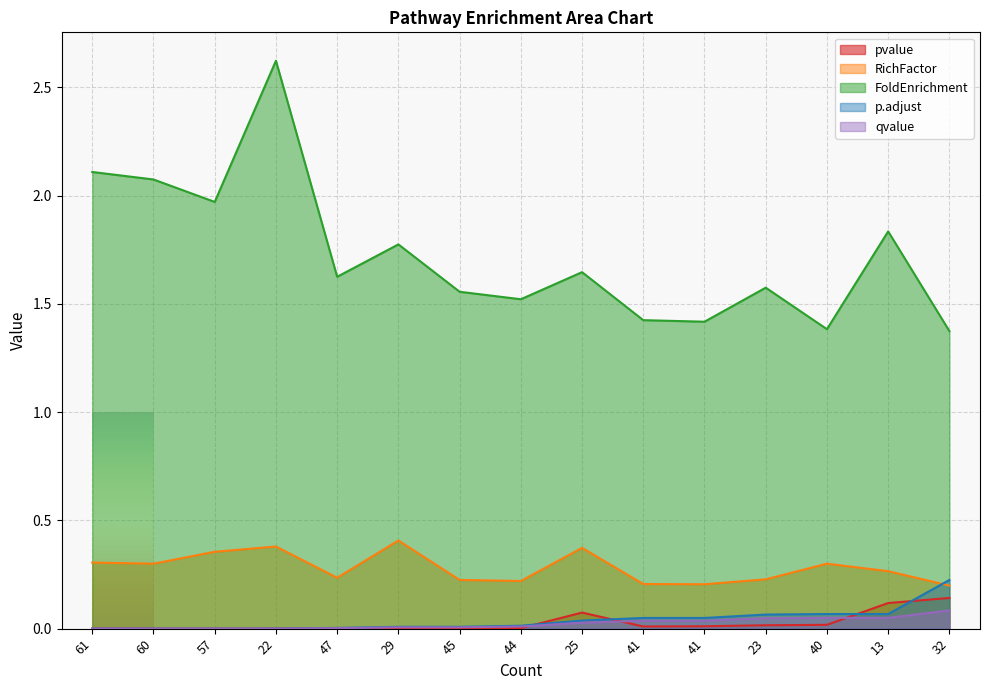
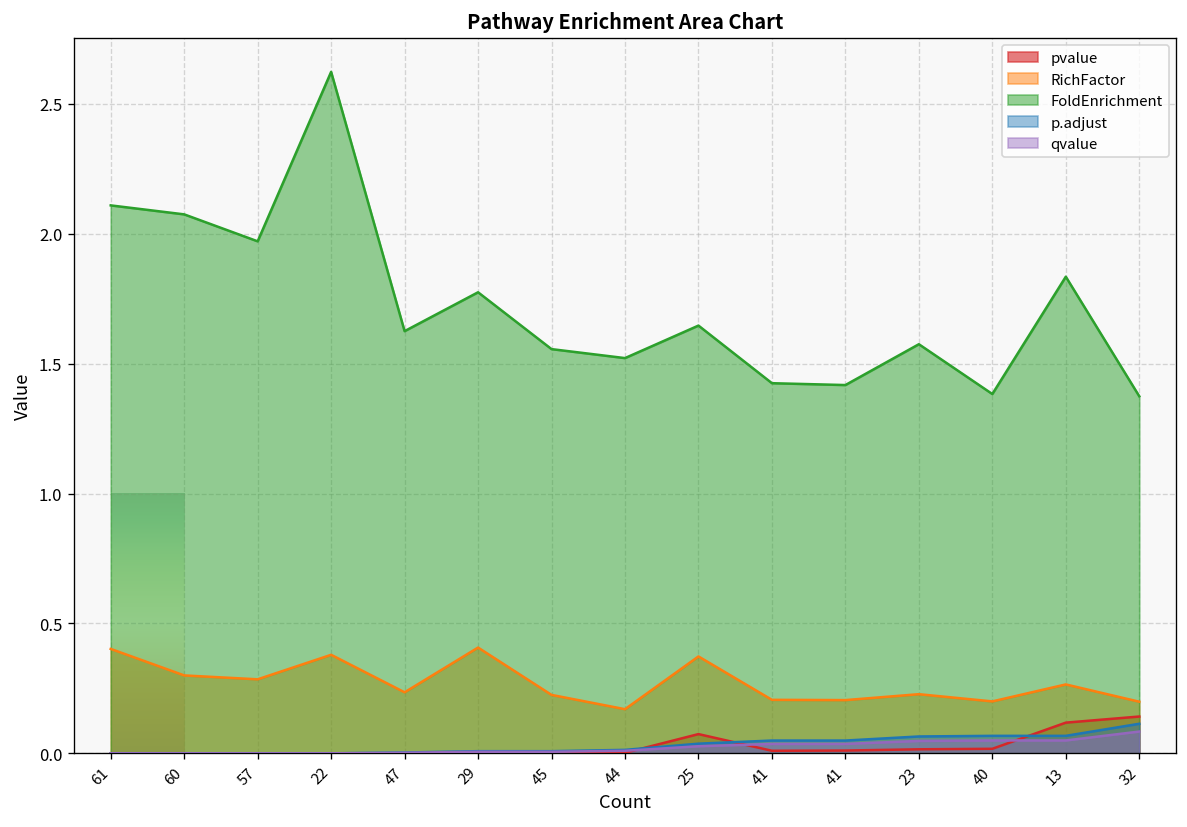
RichFactor, 61: 0.31 -> 0.40
RichFactor, 57: 0.36 -> 0.29
RichFactor, 44: 0.22 -> 0.17
RichFactor, 40: 0.3 -> 0.2
p.adjust, 32: 0.22 -> 0.11
